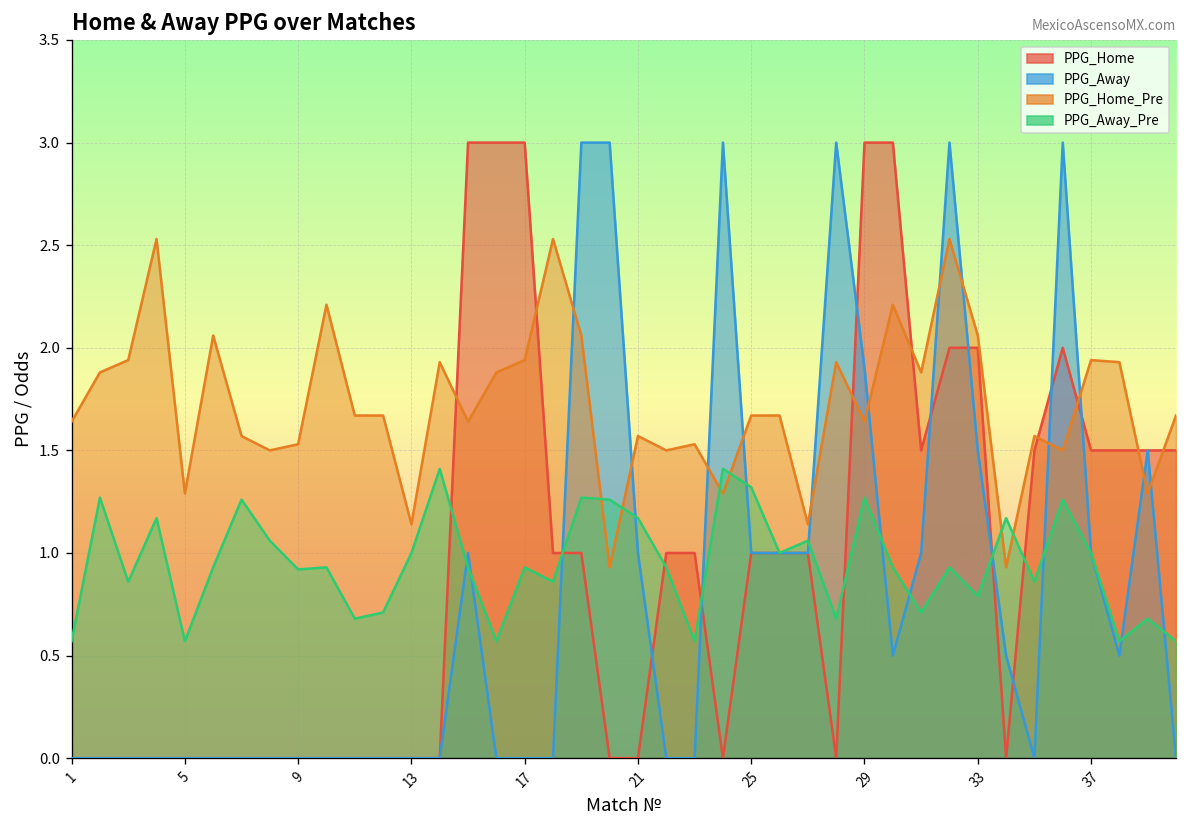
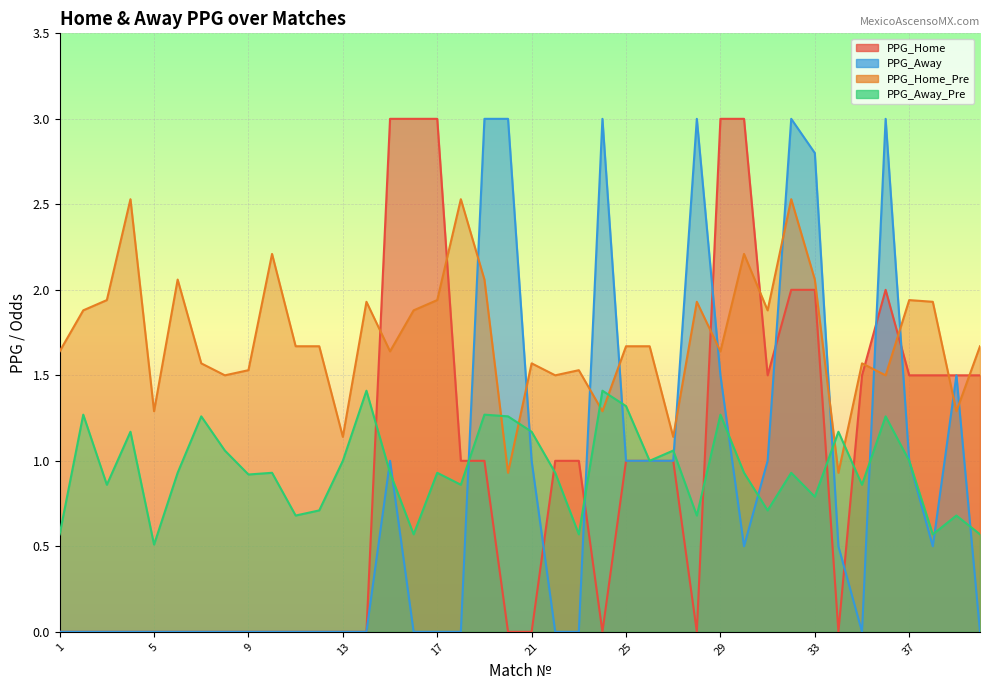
PPG_Away_Pre, 5: 0.57 -> 0.51
PPG_Away, 29: 1.9 -> 1.5
PPG_Away, 33: 1.5 -> 2.8
